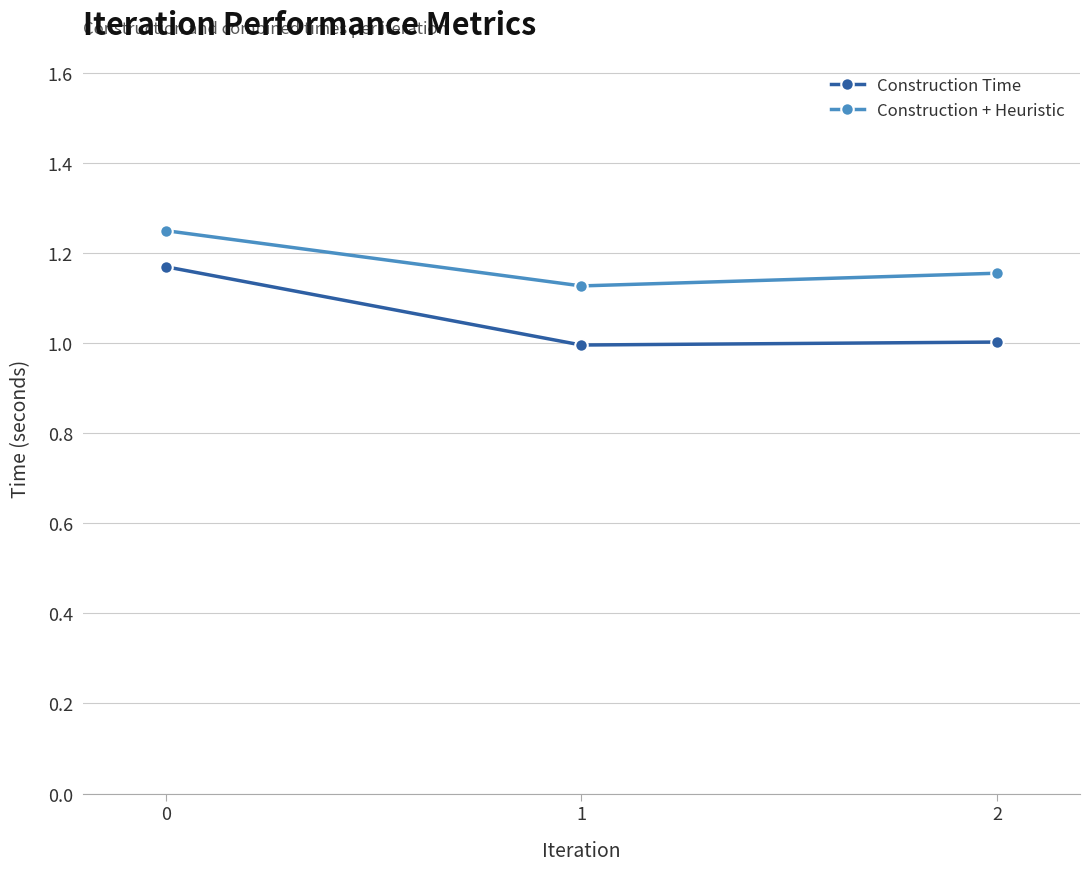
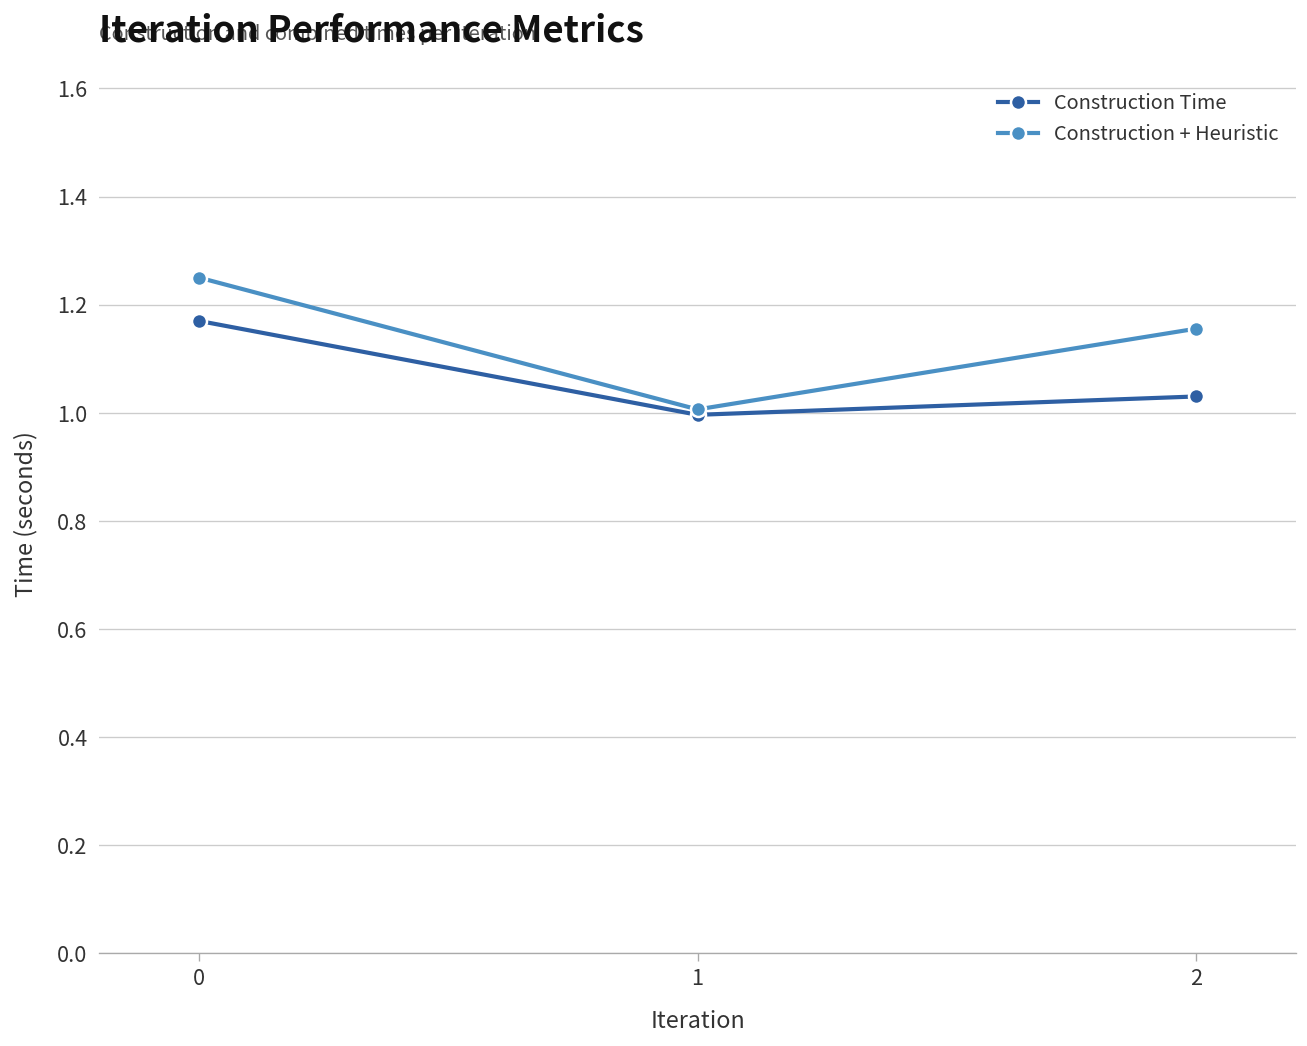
Construction + Heuristic, 1: 1.13 -> 1.01
Construction Time, 2: 1.00 -> 1.03
